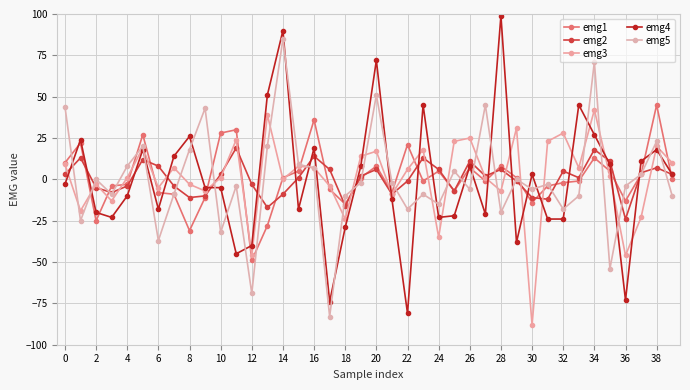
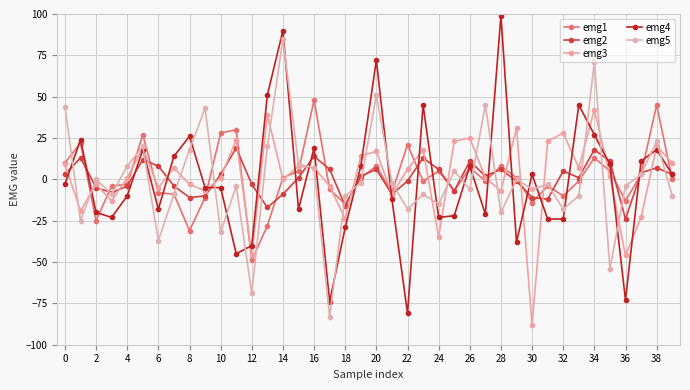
emg1, 16: 36 -> 48
emg1, 32: -2 -> -10
